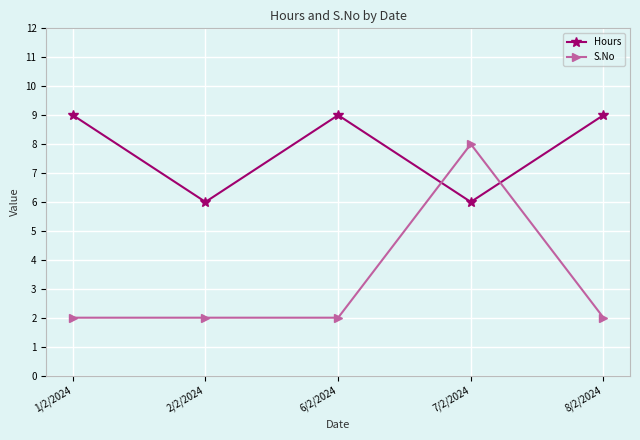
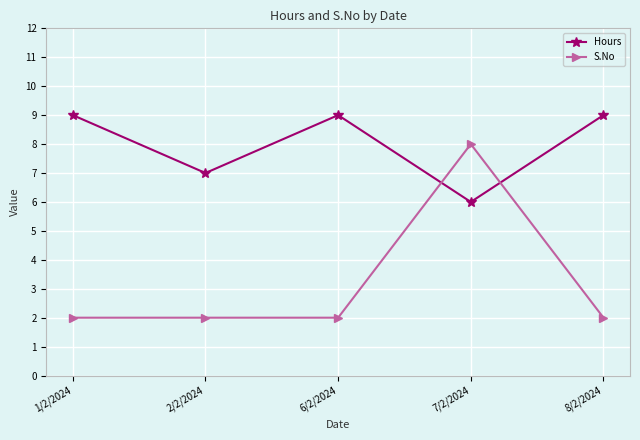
Hours, 2/2/2024: 6 -> 7
